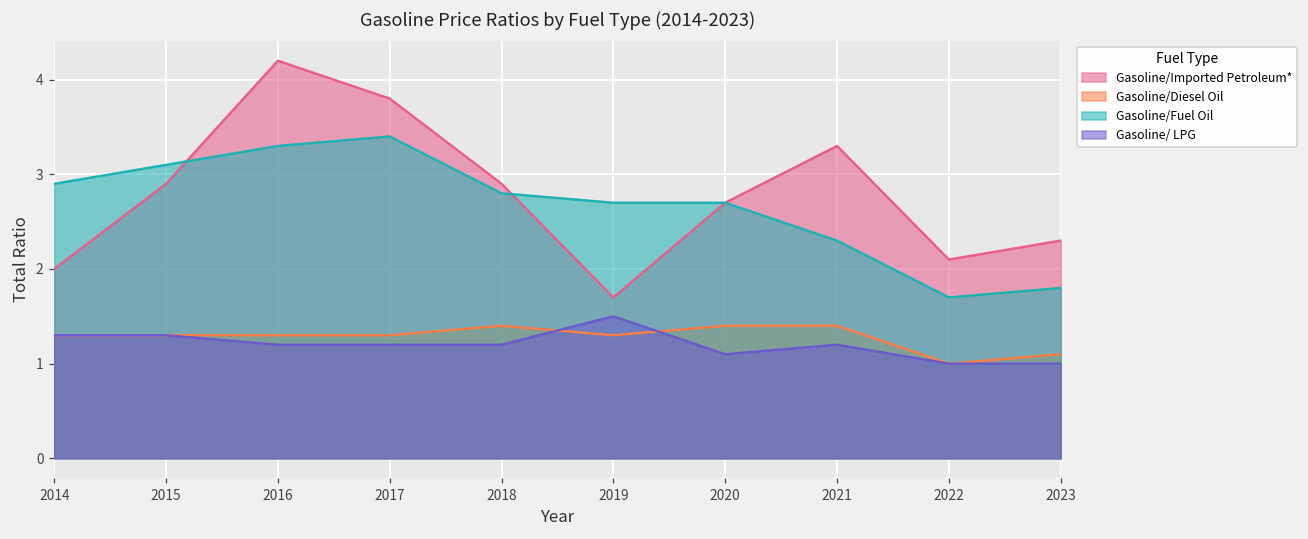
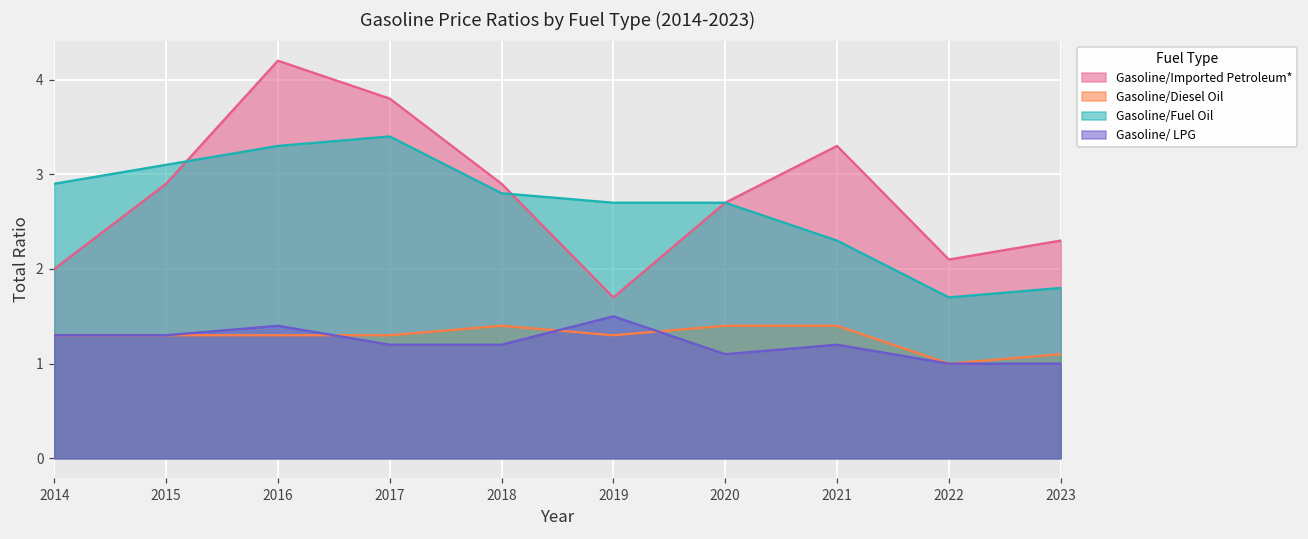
Gasoline/ LPG, 2016: 1.2 -> 1.4
